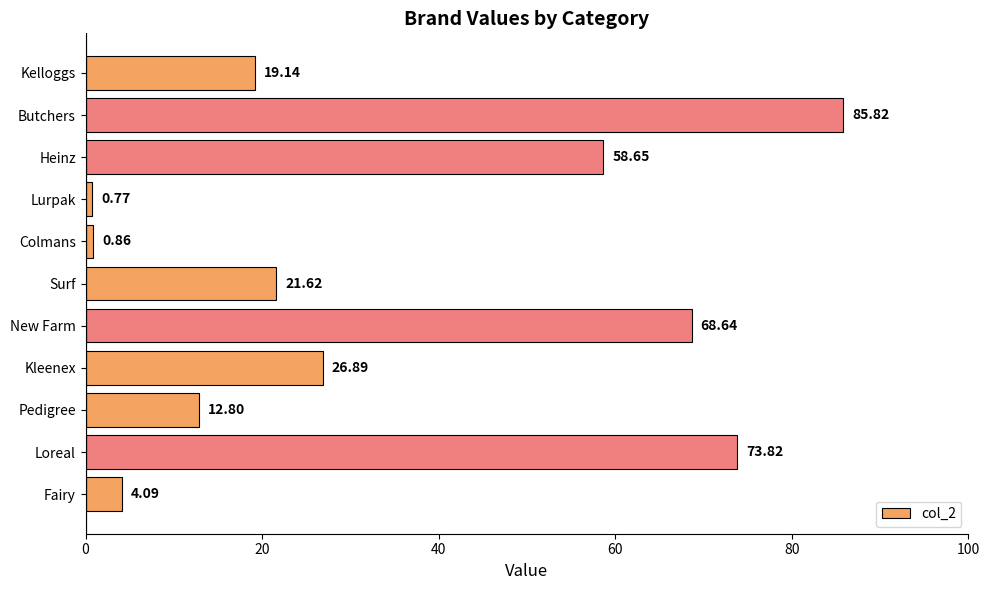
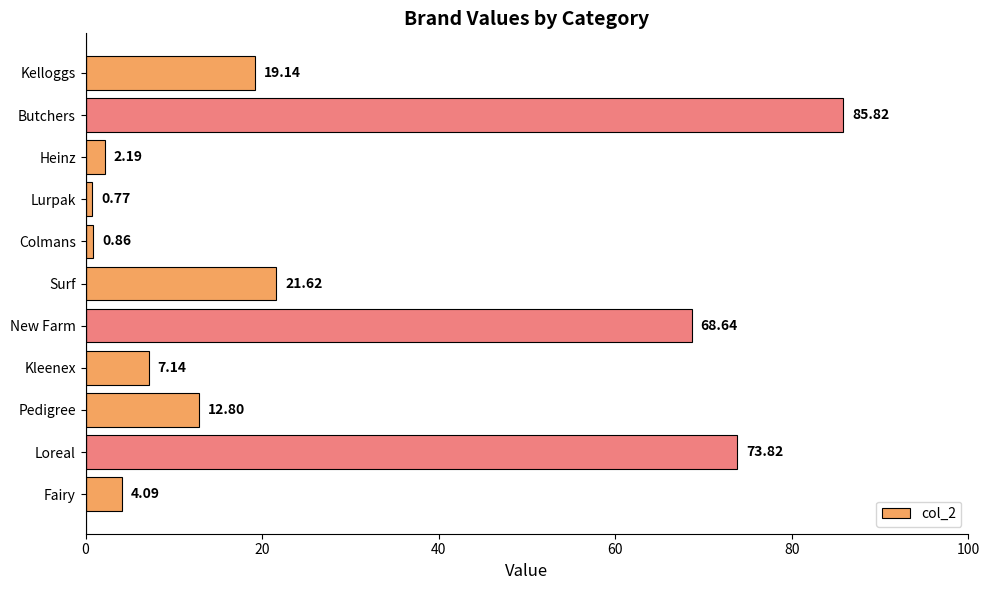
Heinz: 58.65 -> 2.19
Kleenex: 26.89 -> 7.14
